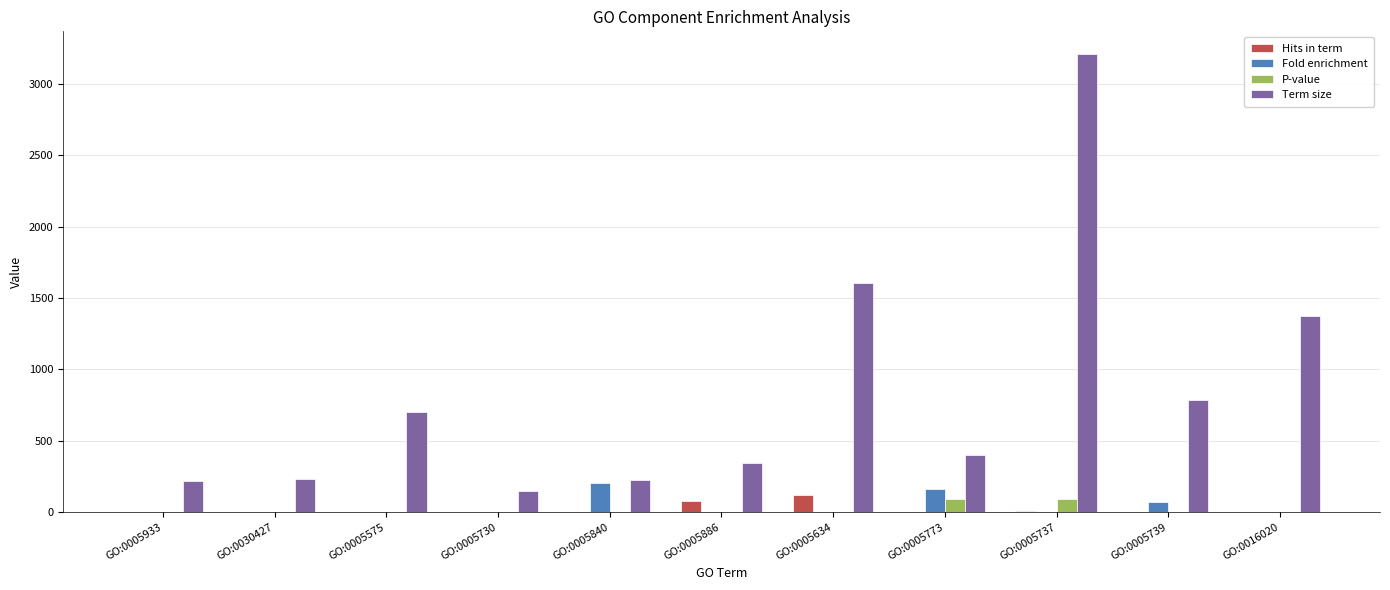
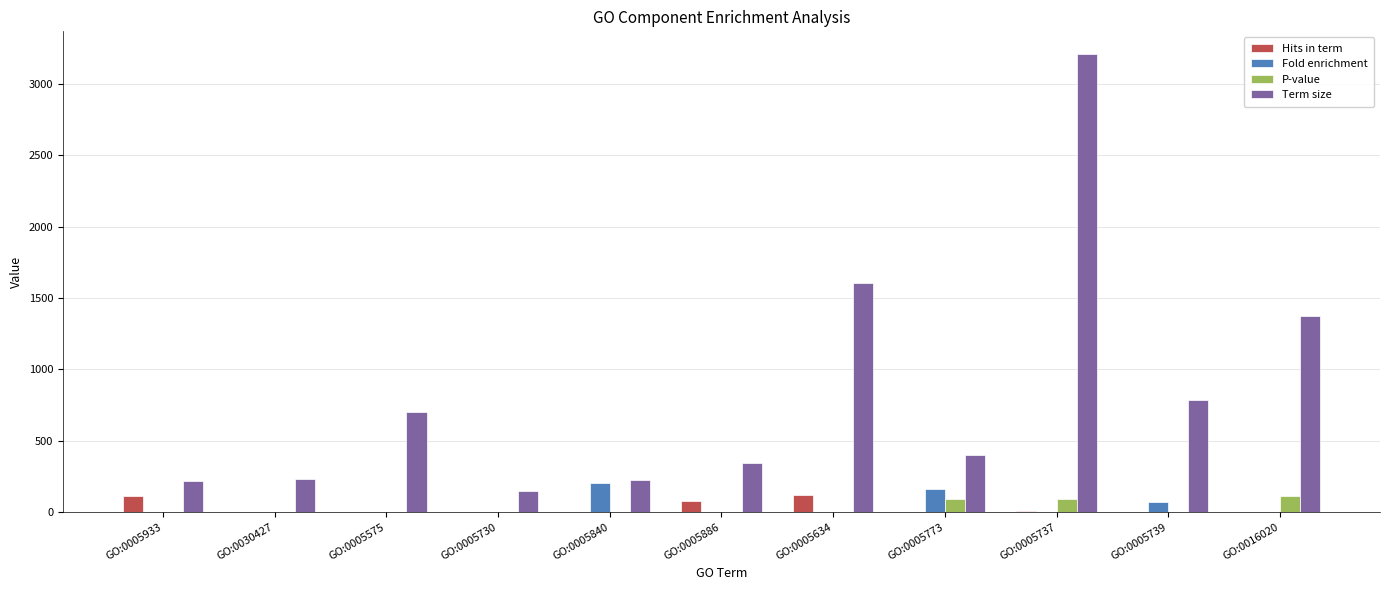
Hits in term, GO:0005933: 0 -> 120
P-value, GO:0016020: 0 -> 110
